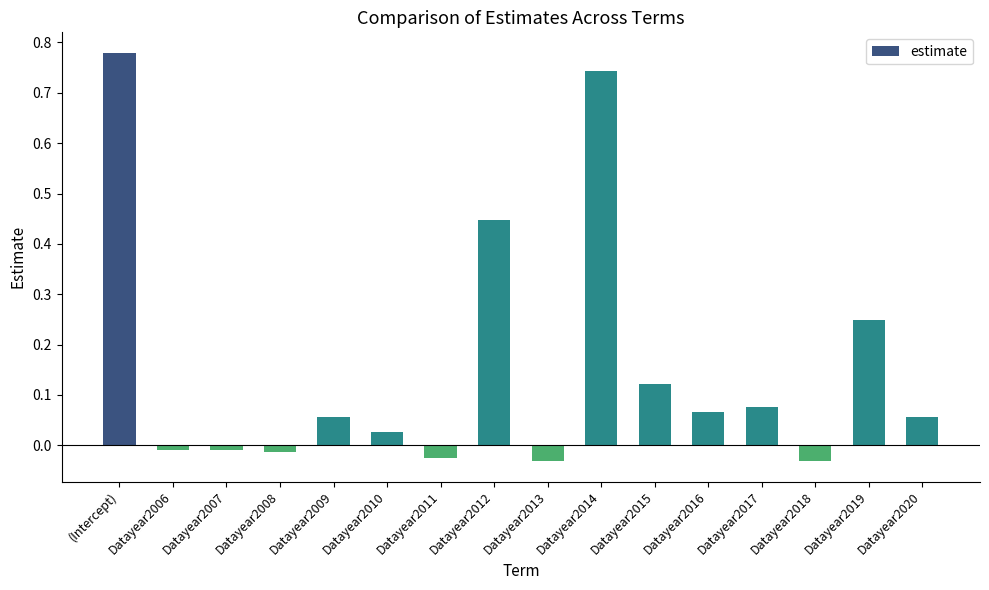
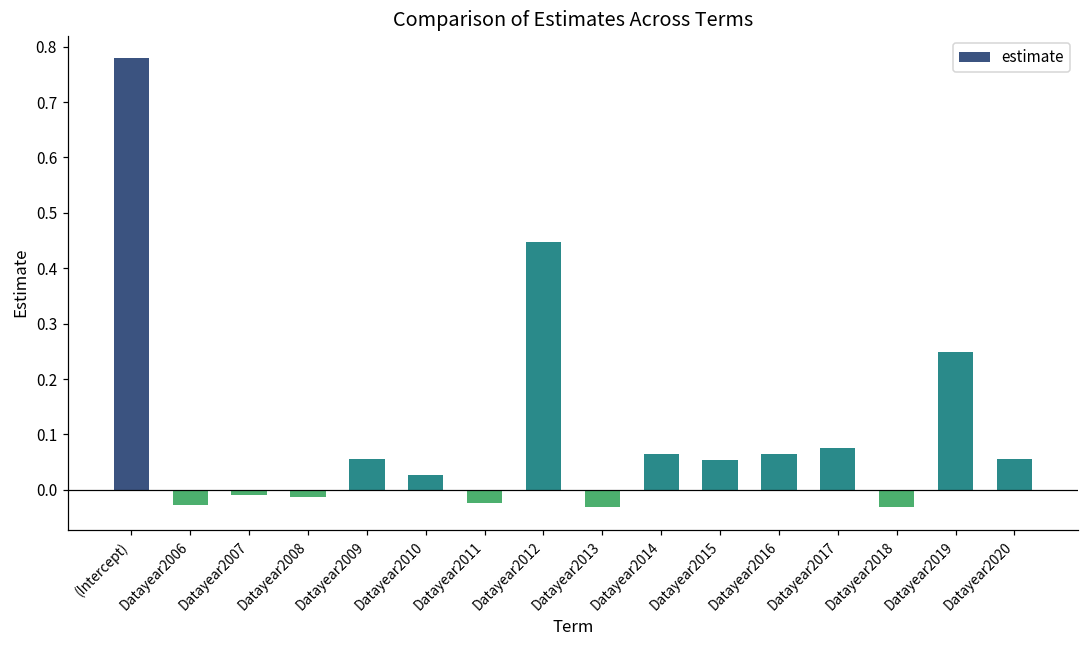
Datayear2006: -0.01 -> -0.03
Datayear2014: 0.74 -> 0.06
Datayear2015: 0.12 -> 0.05
